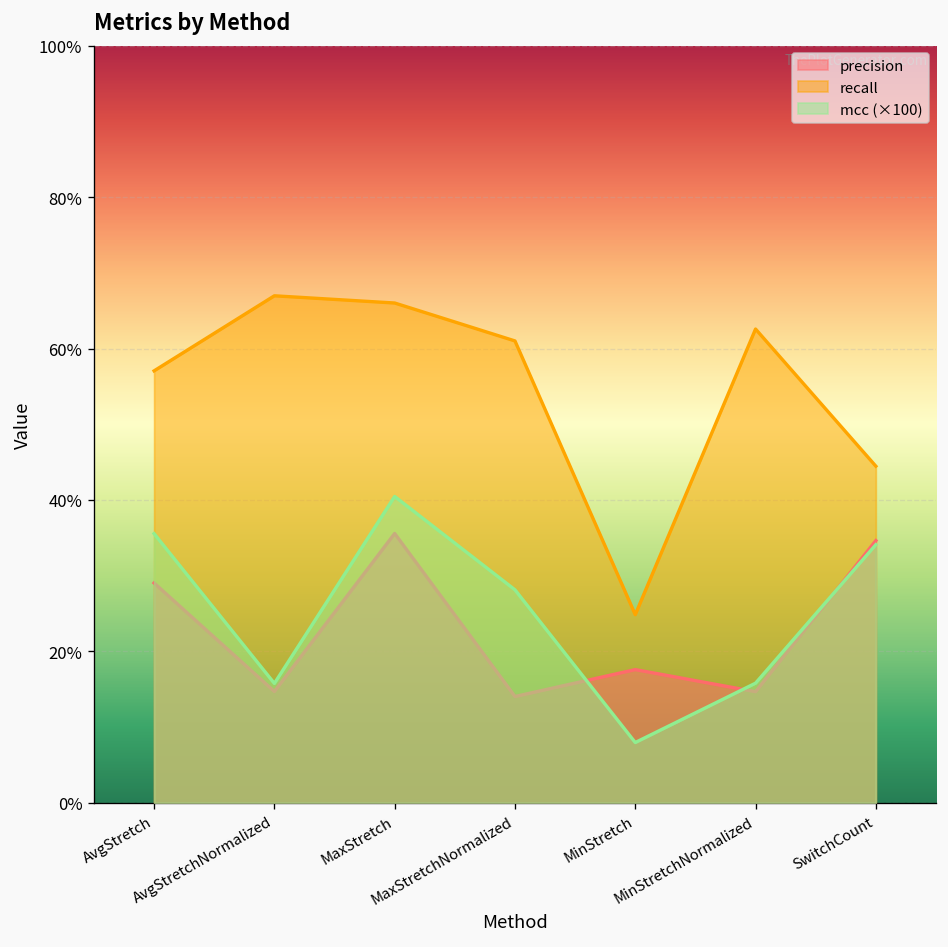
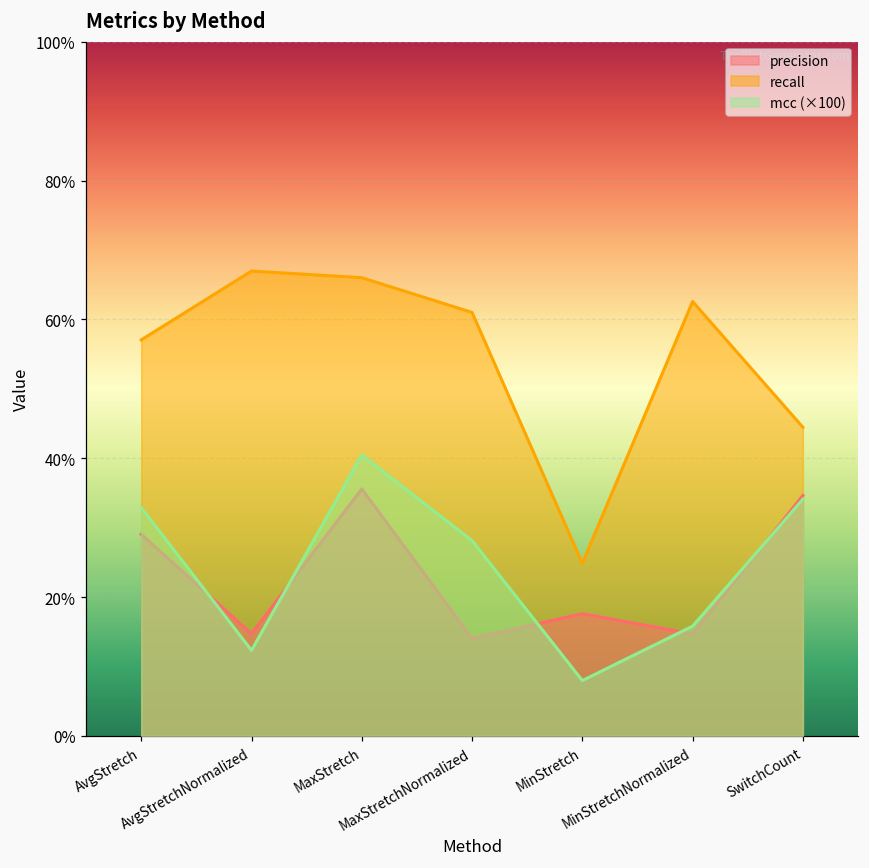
mcc (×100), AvgStretch: 36% -> 33%
mcc (×100), AvgStretchNormalized: 16% -> 12%
